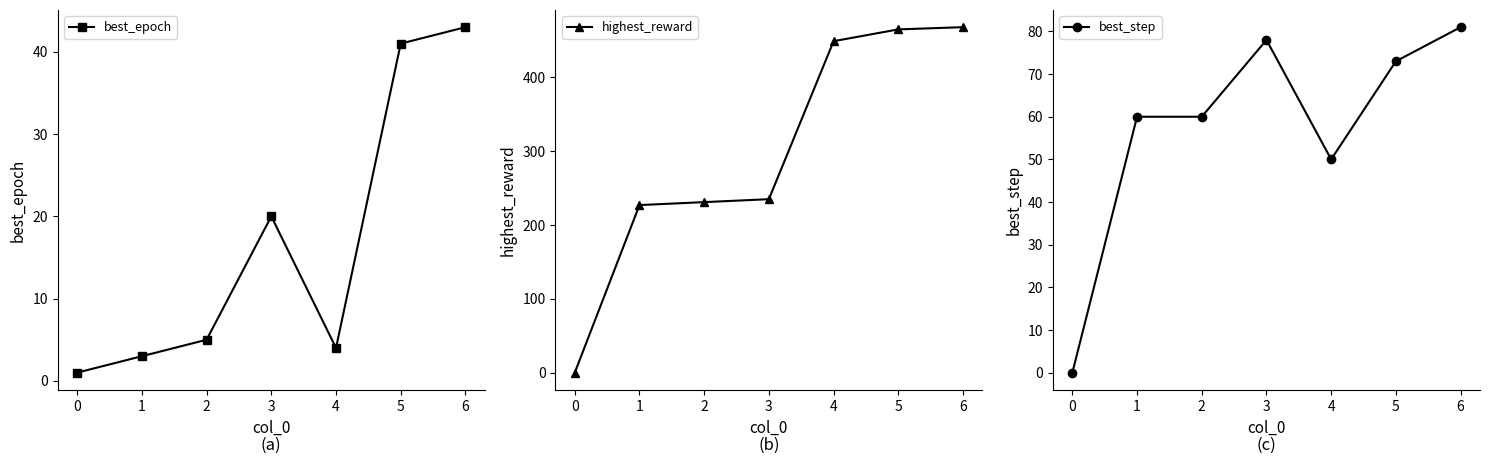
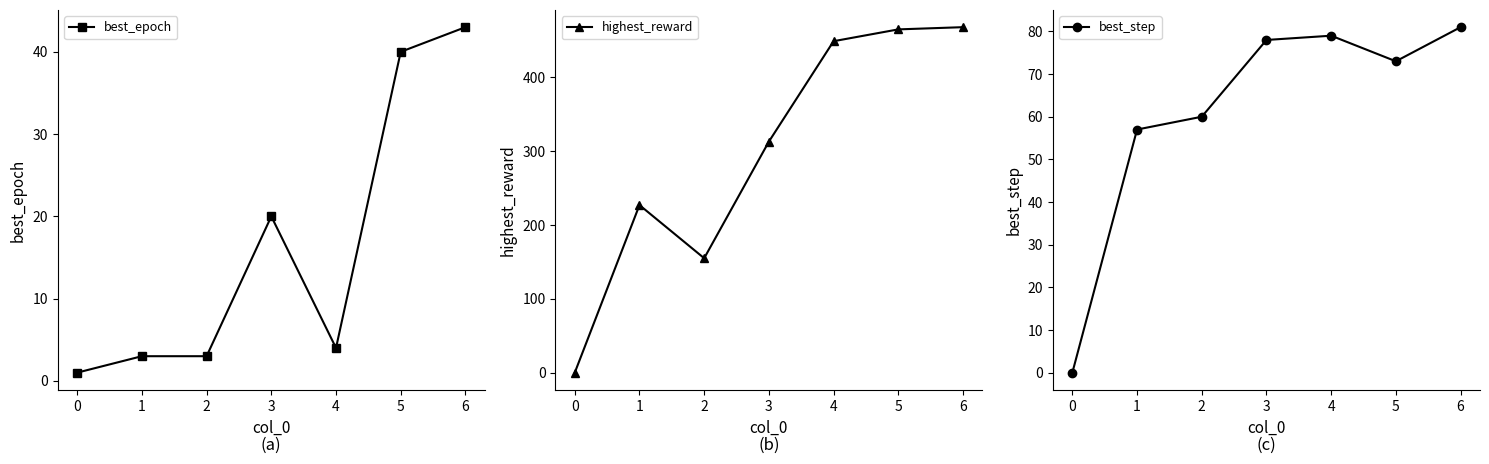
(a), 2: 5 -> 3
(a), 5: 41 -> 40
(b), 2: 230 -> 160
(b), 3: 240 -> 310
(c), 1: 60 -> 57
(c), 4: 50 -> 79
